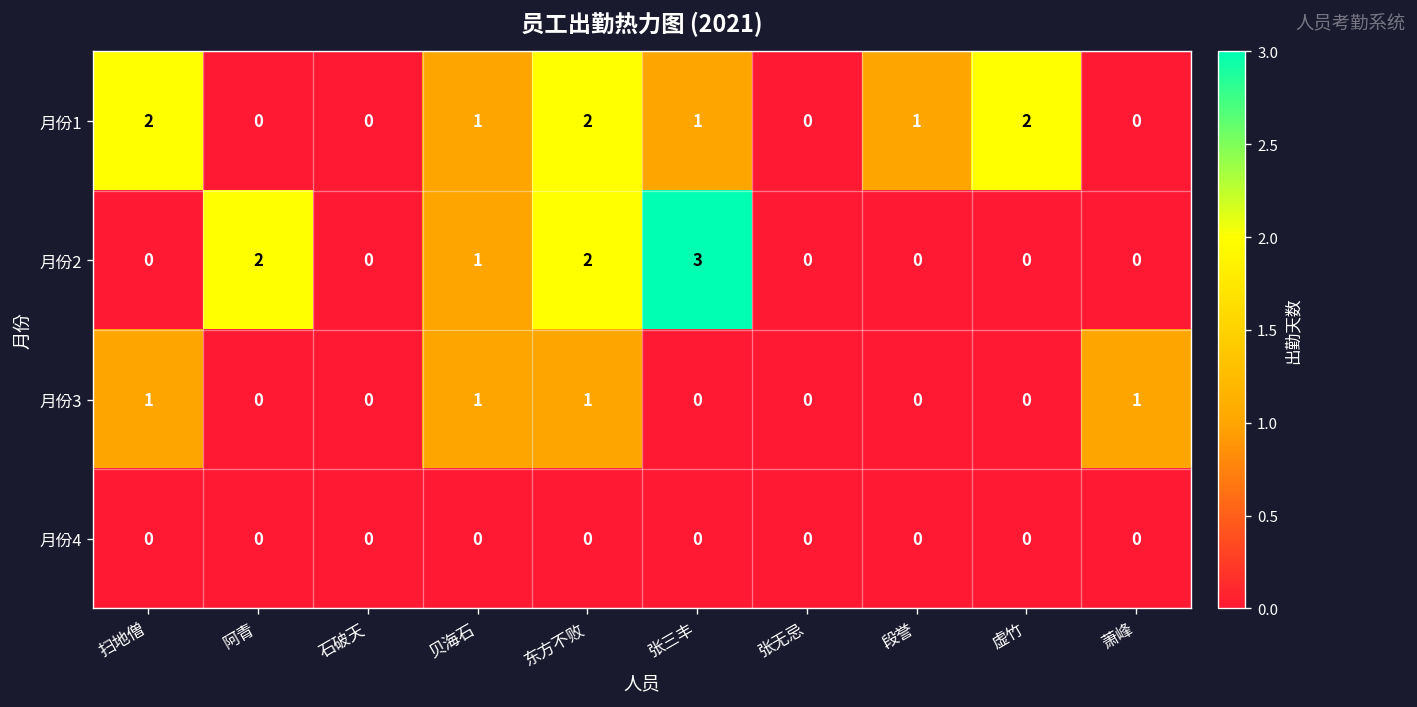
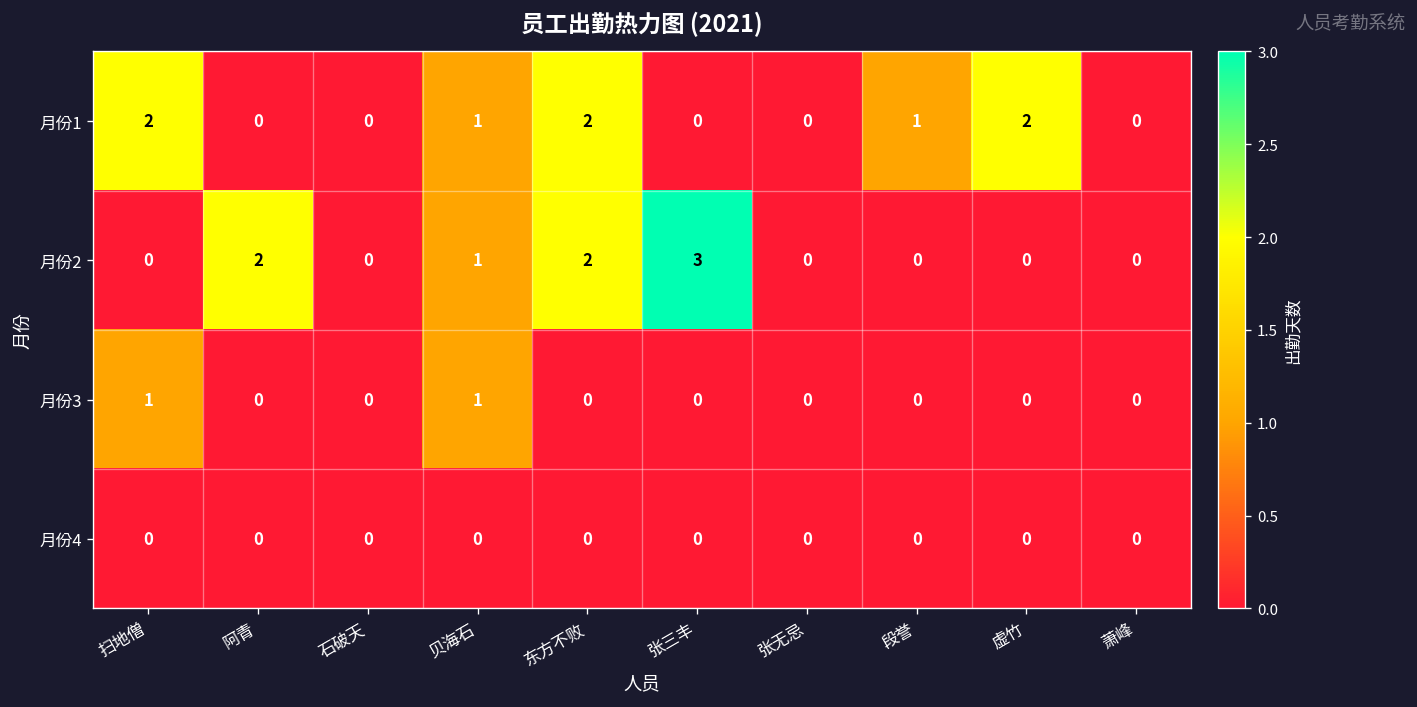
月份1, 张三丰: 1 -> 0
月份3, 东方不败: 1 -> 0
月份3, 萧峰: 1 -> 0
